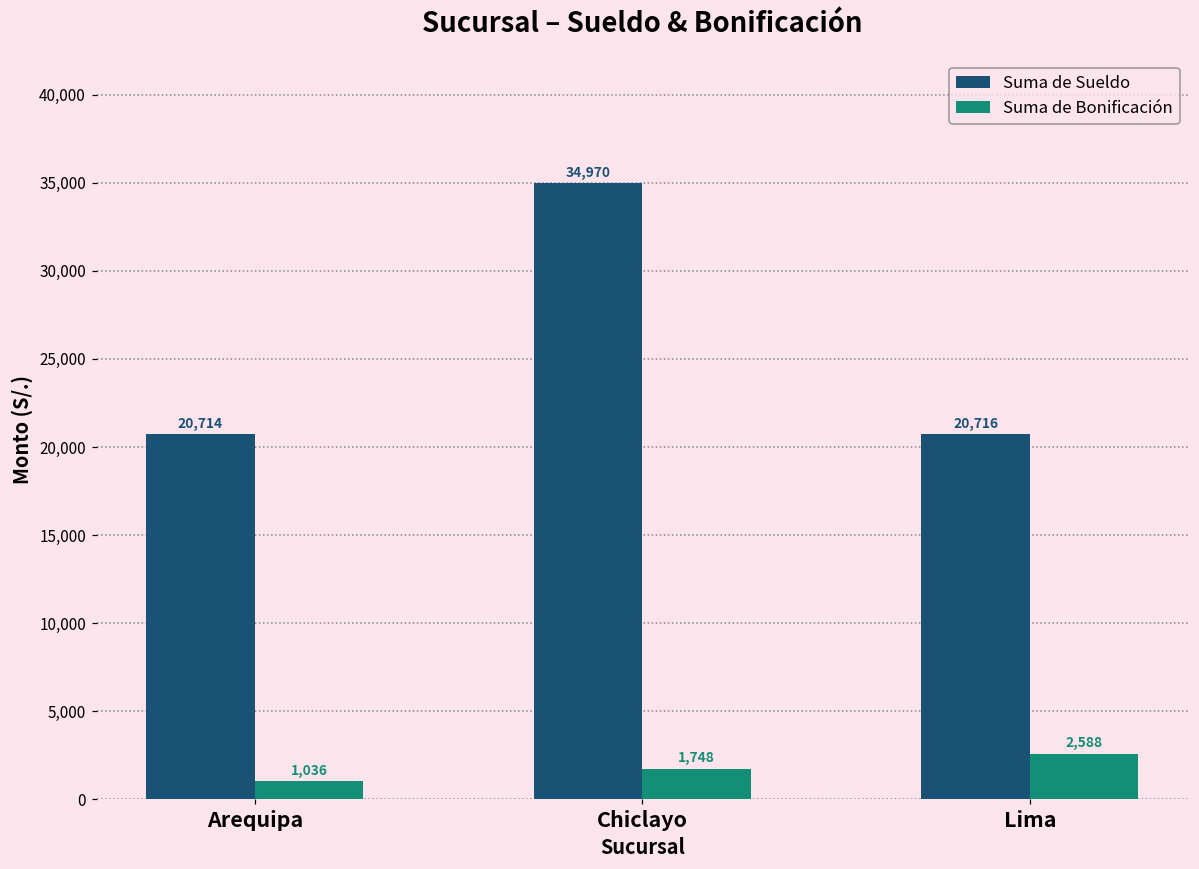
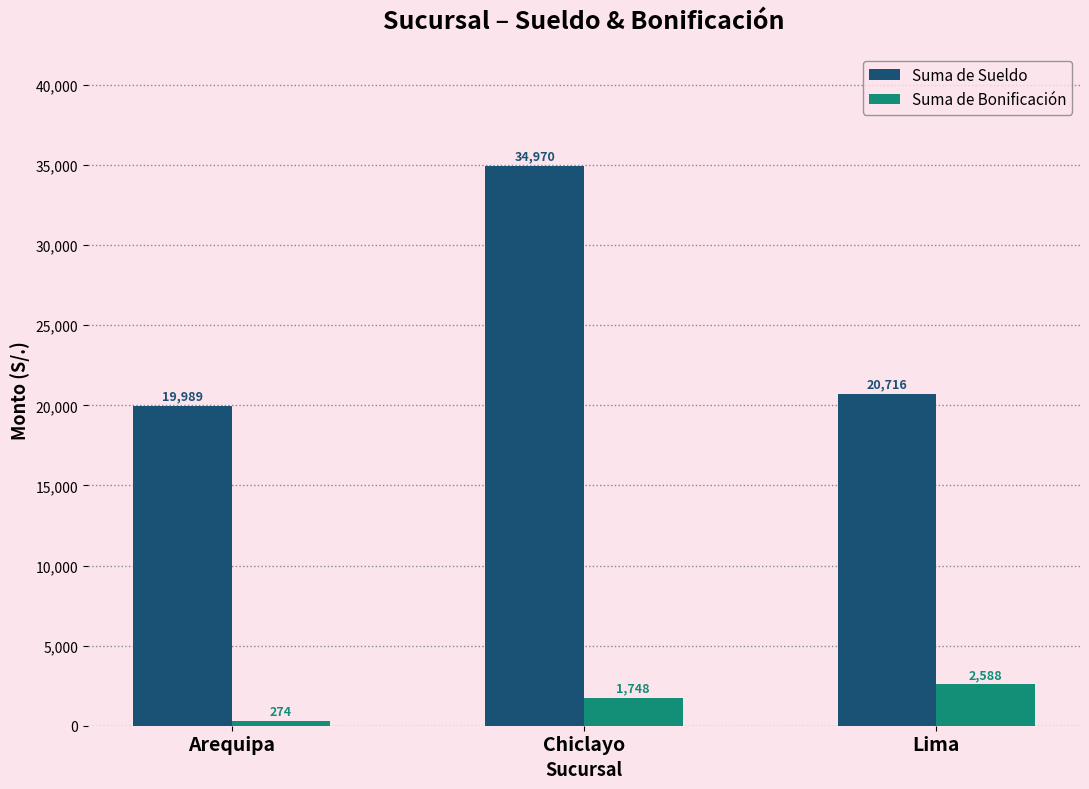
Suma de Sueldo, Arequipa: 20,714 -> 19,989
Suma de Bonificación, Arequipa: 1,036 -> 274
